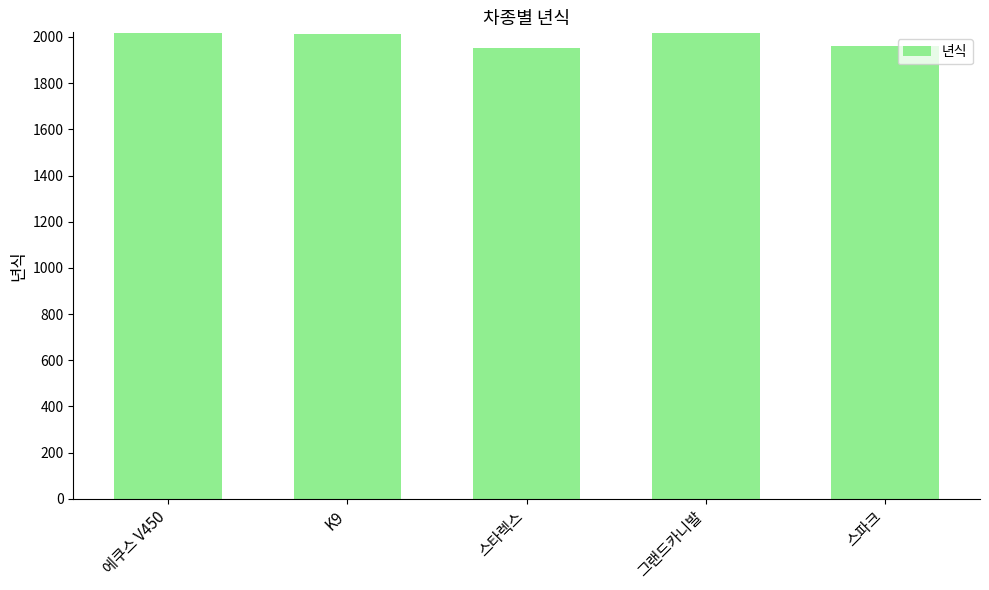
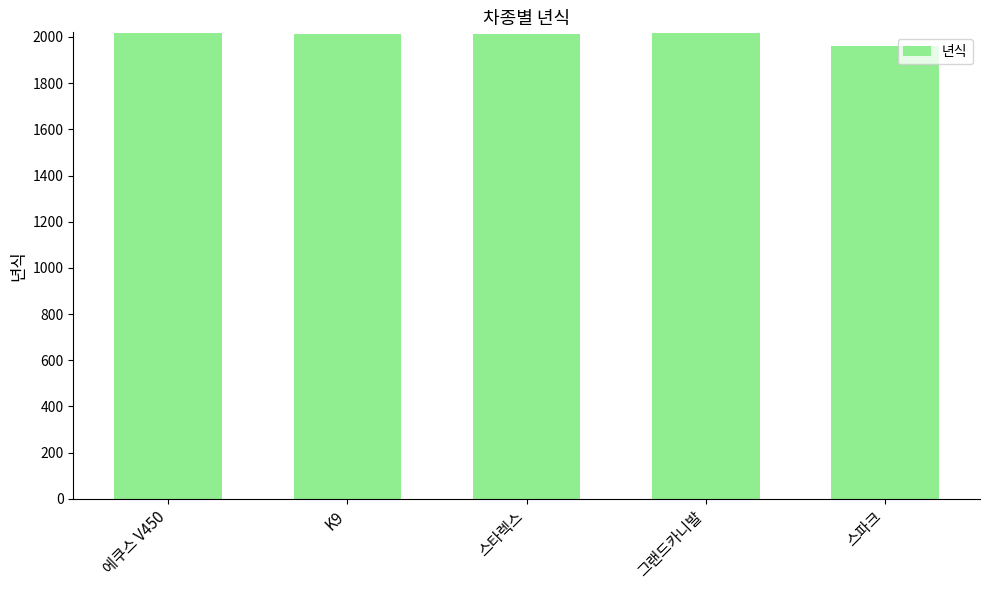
스타렉스: 1950 -> 2010
